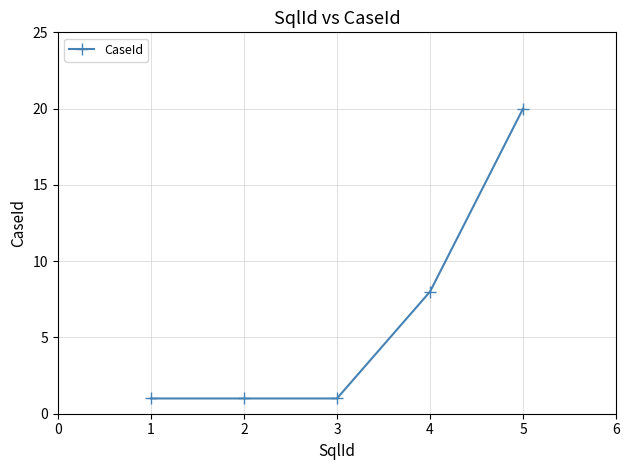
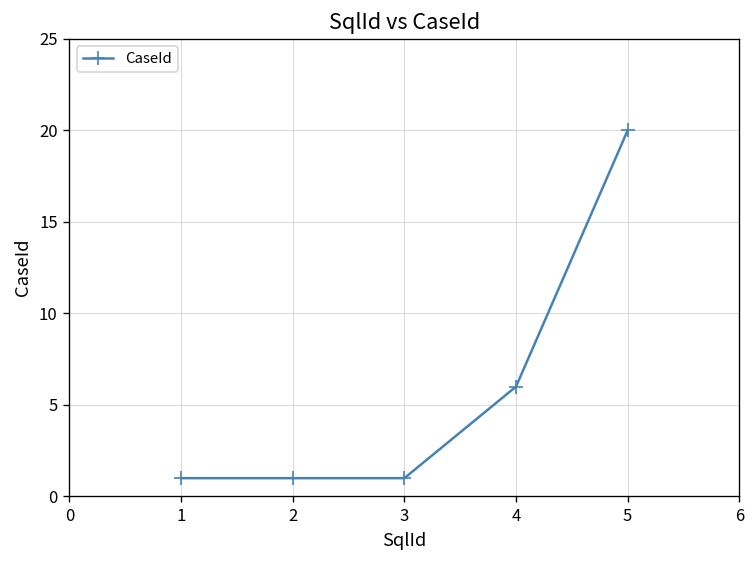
4: 8 -> 6
